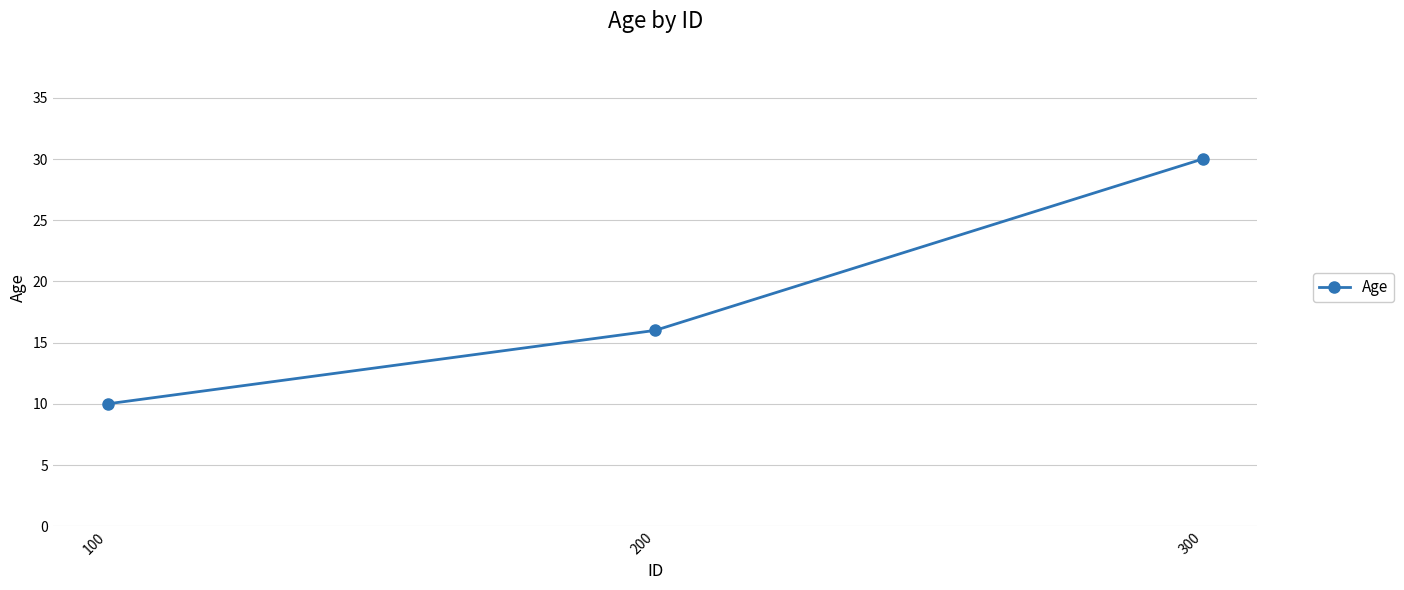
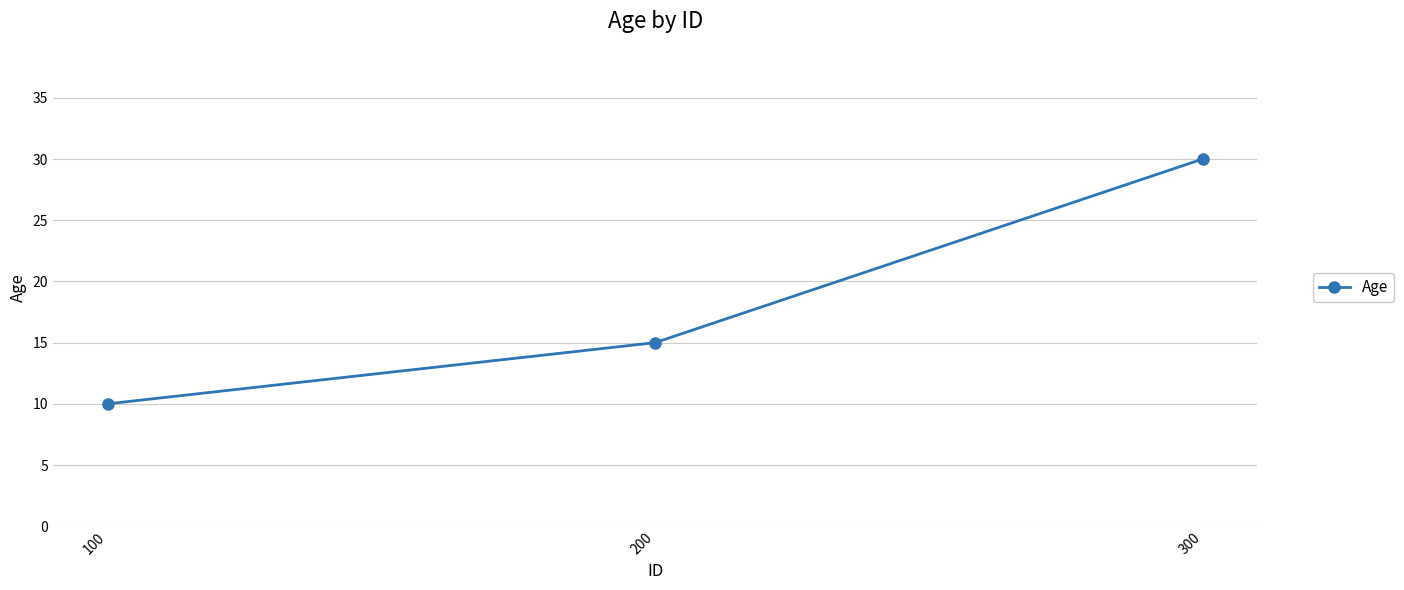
200: 16 -> 15
